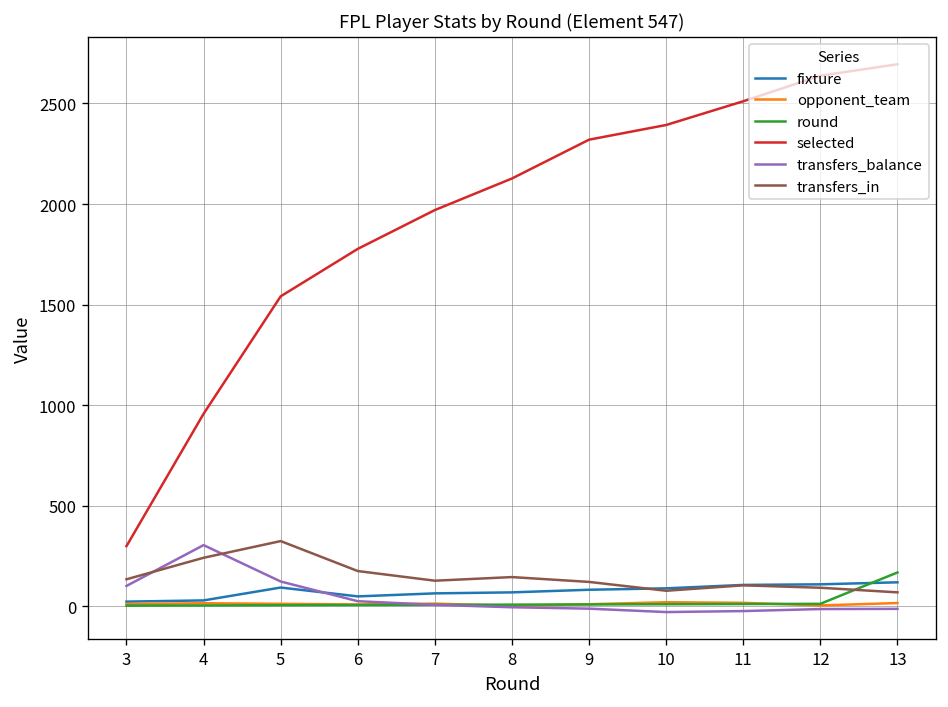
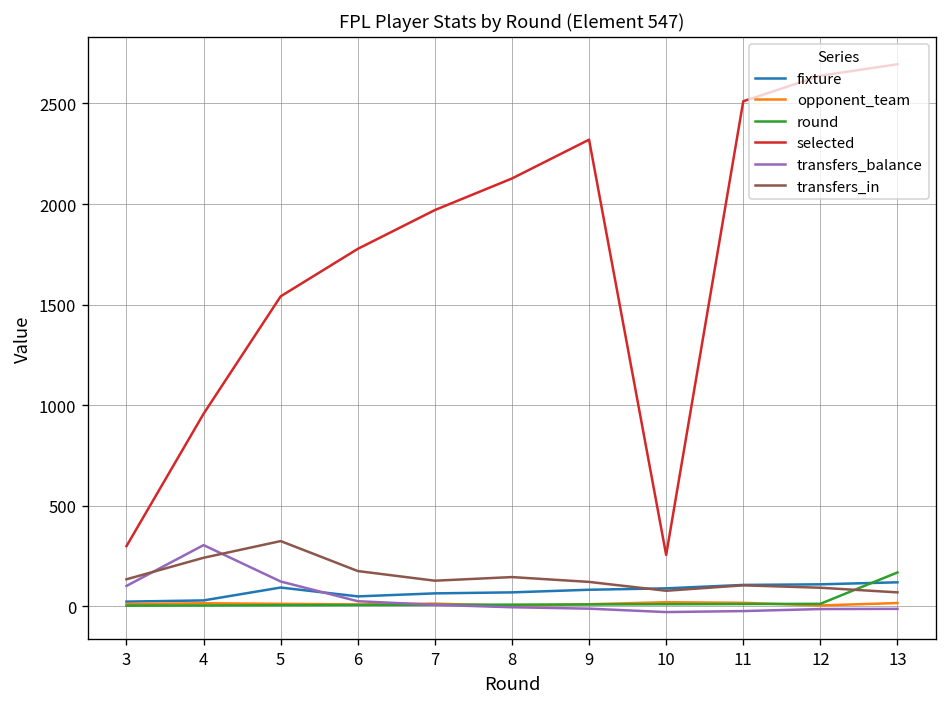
selected, 10: 2390 -> 260
